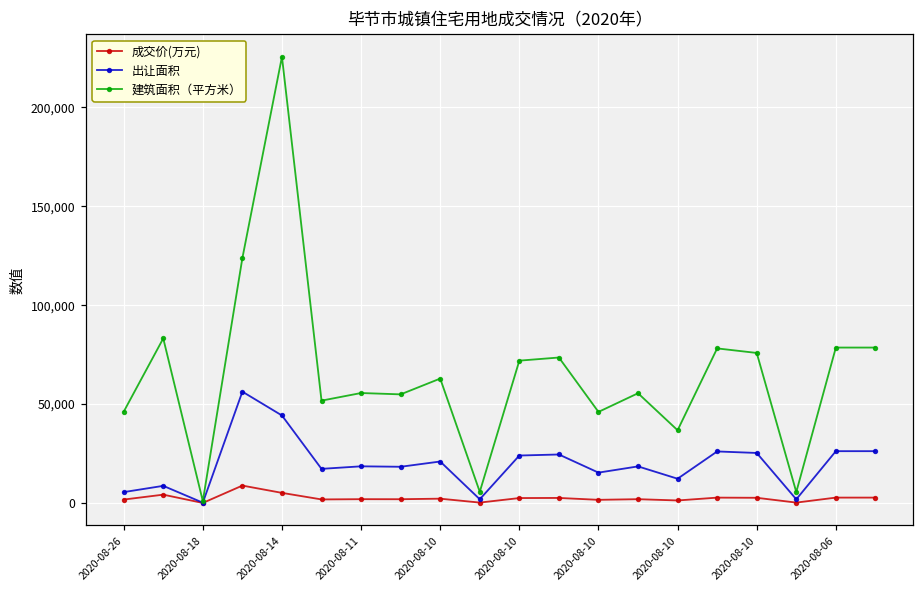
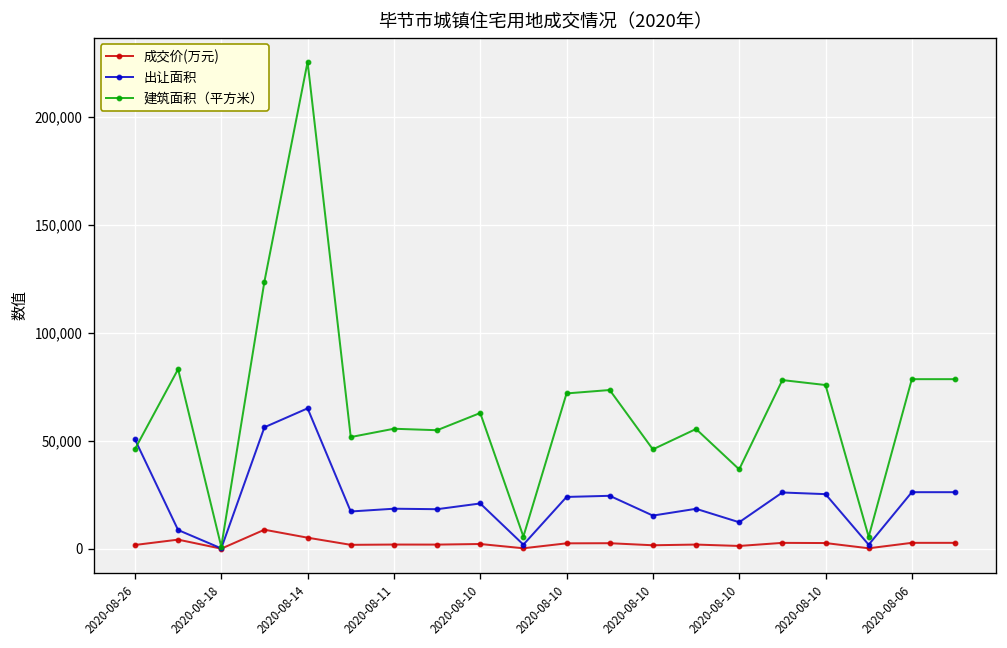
出让面积, 2020-08-26: 5,000 -> 51,000
出让面积, 2020-08-14: 44,000 -> 65,000
